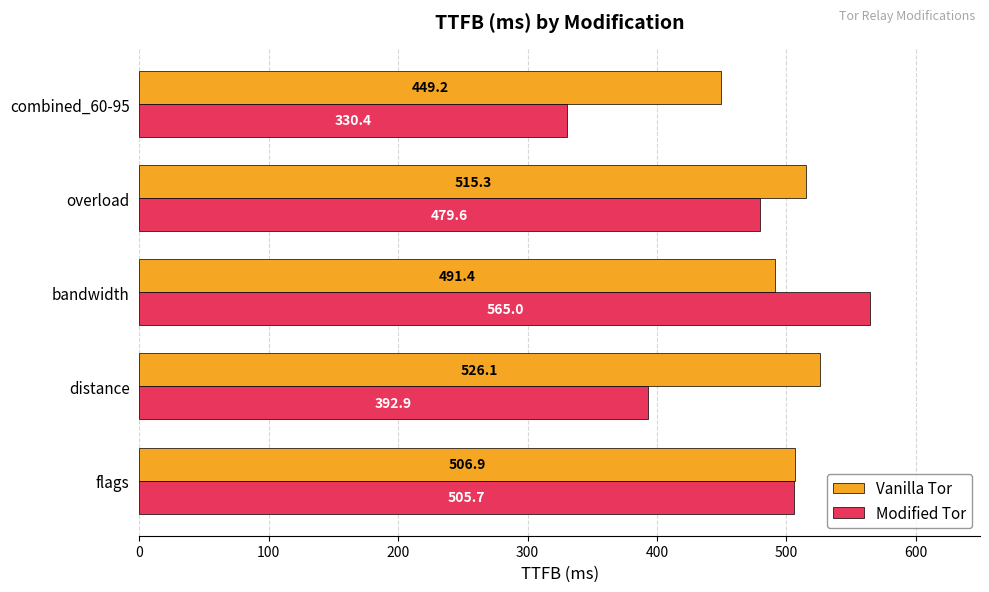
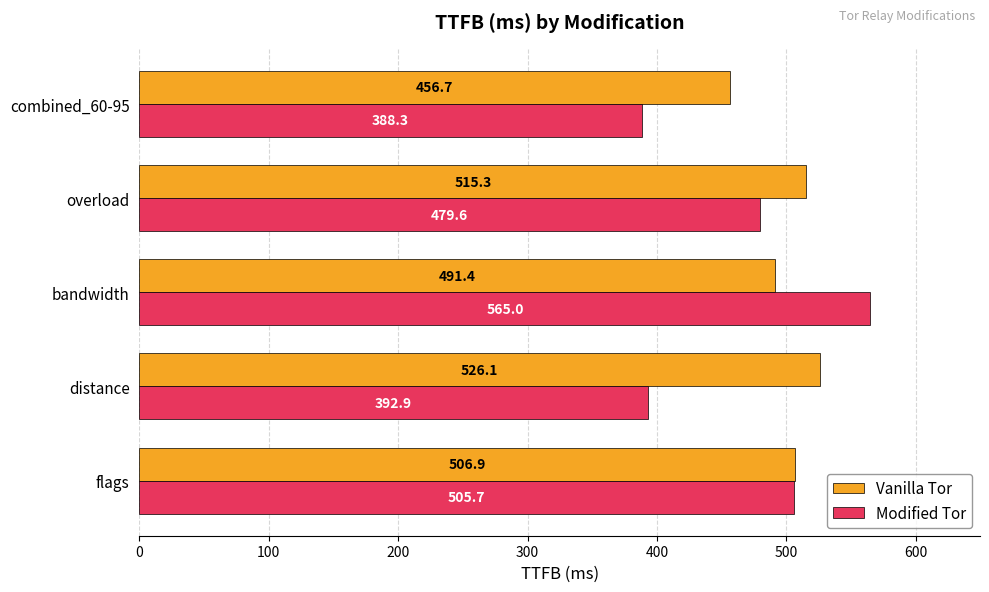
Vanilla Tor, combined_60-95: 449.2 -> 456.7
Modified Tor, combined_60-95: 330.4 -> 388.3
